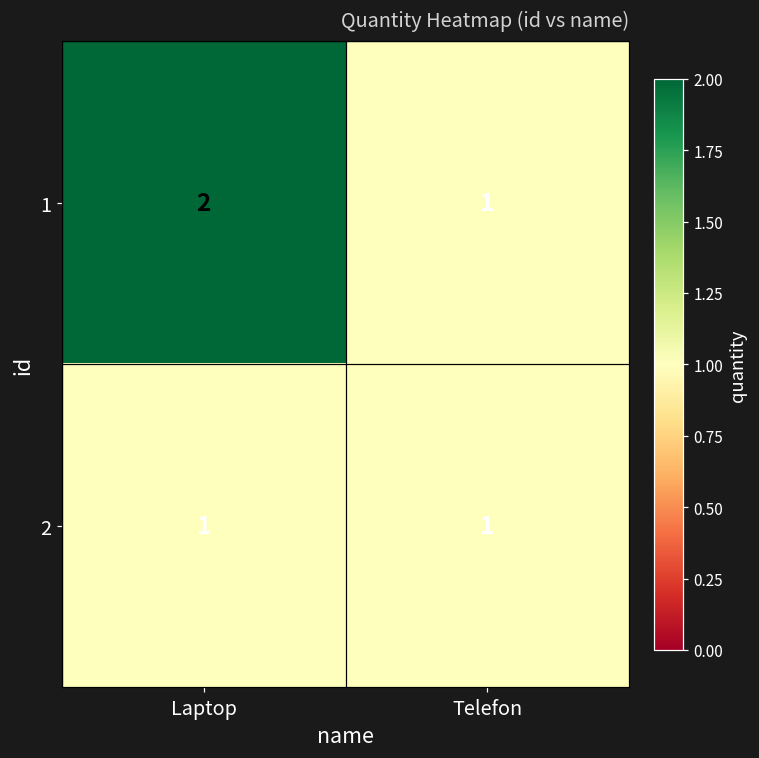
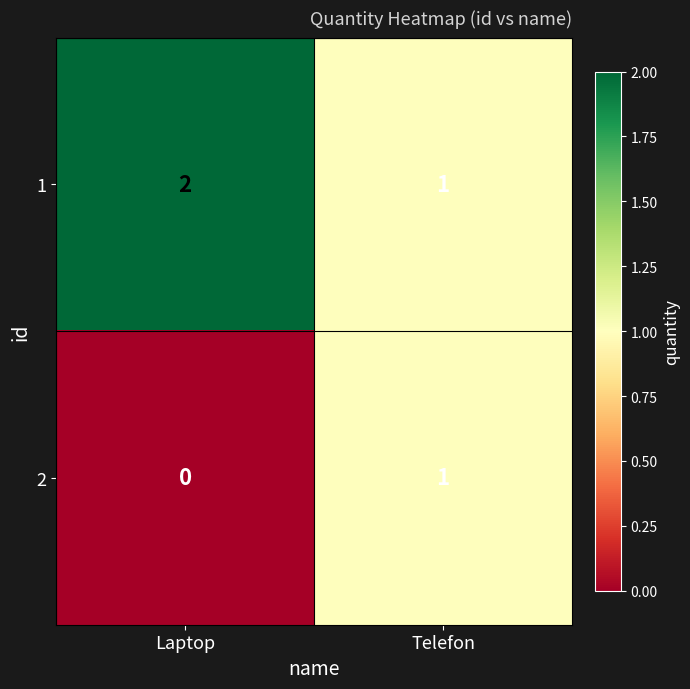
2, Laptop: 1 -> 0
